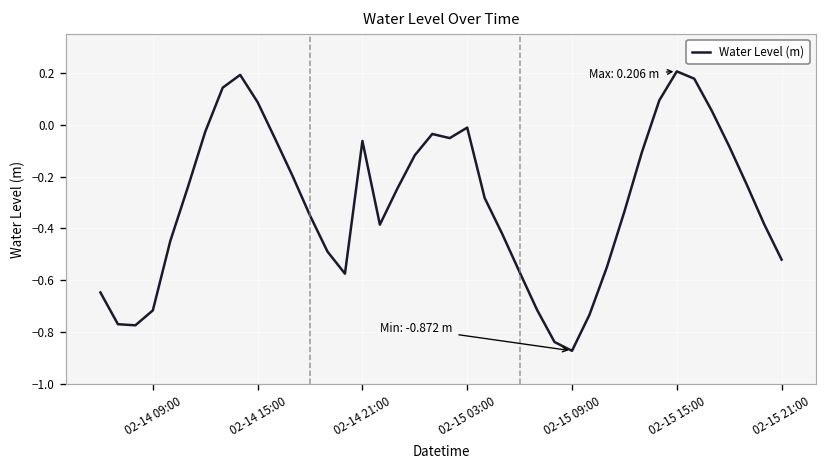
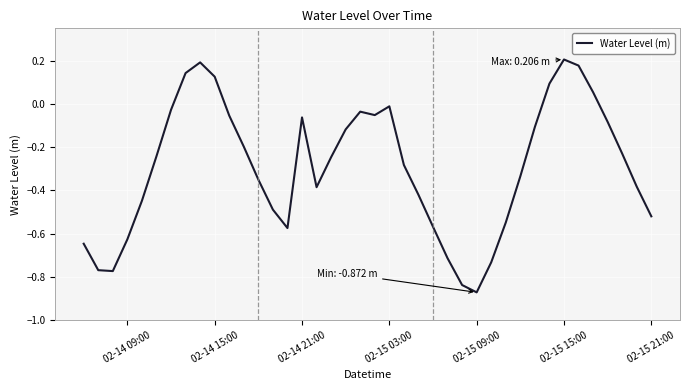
02-14 09:00: -0.72 -> -0.63
02-14 15:00: 0.09 -> 0.13
